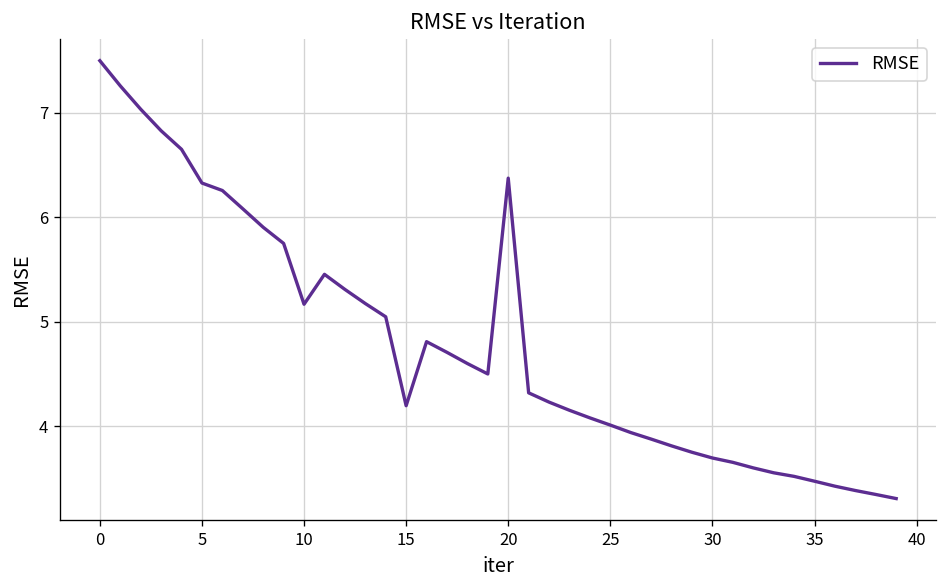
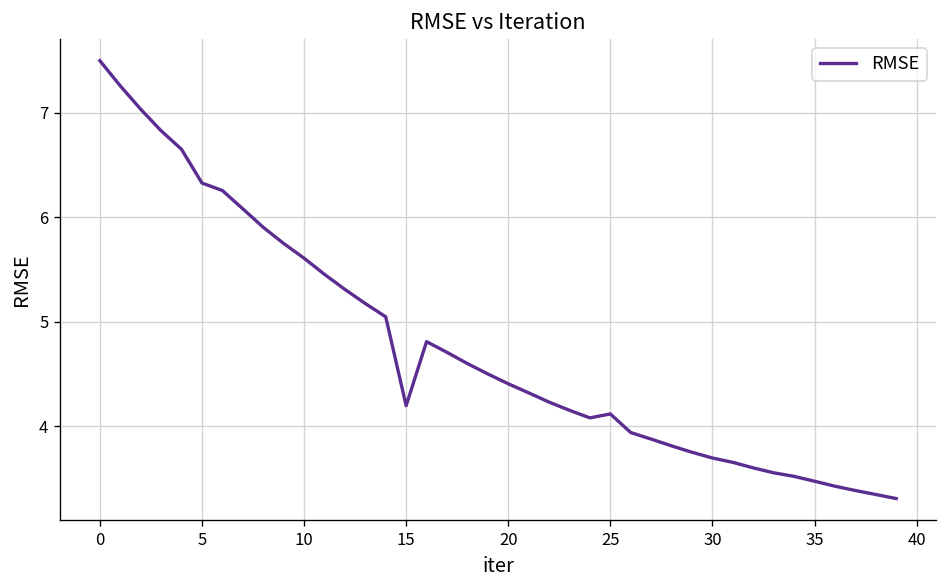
10: 5.2 -> 5.6
20: 6.4 -> 4.4
25: 4.0 -> 4.1
